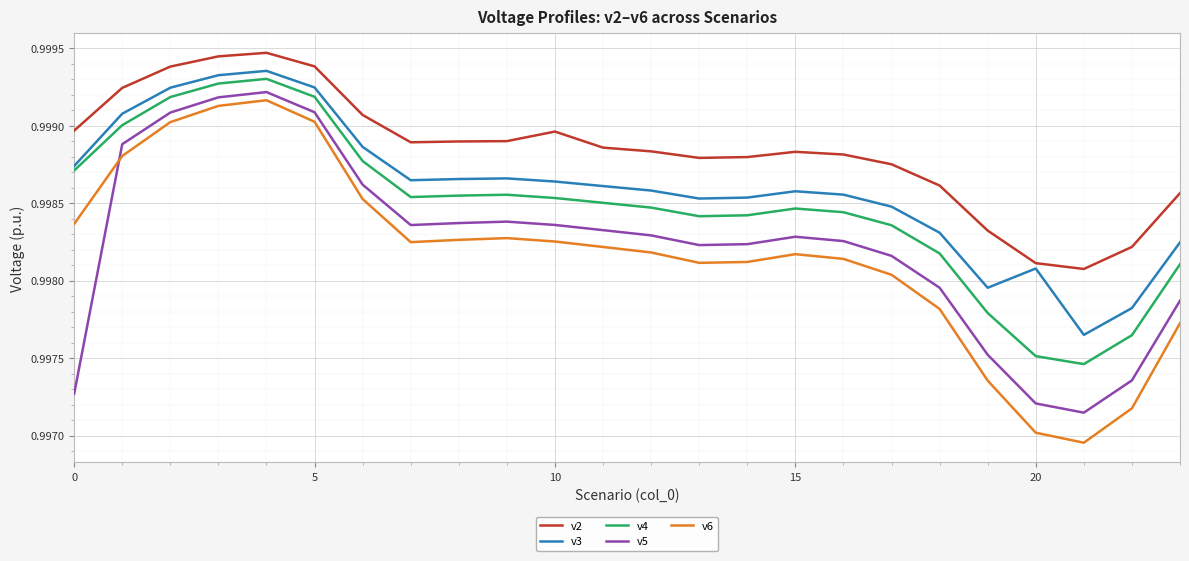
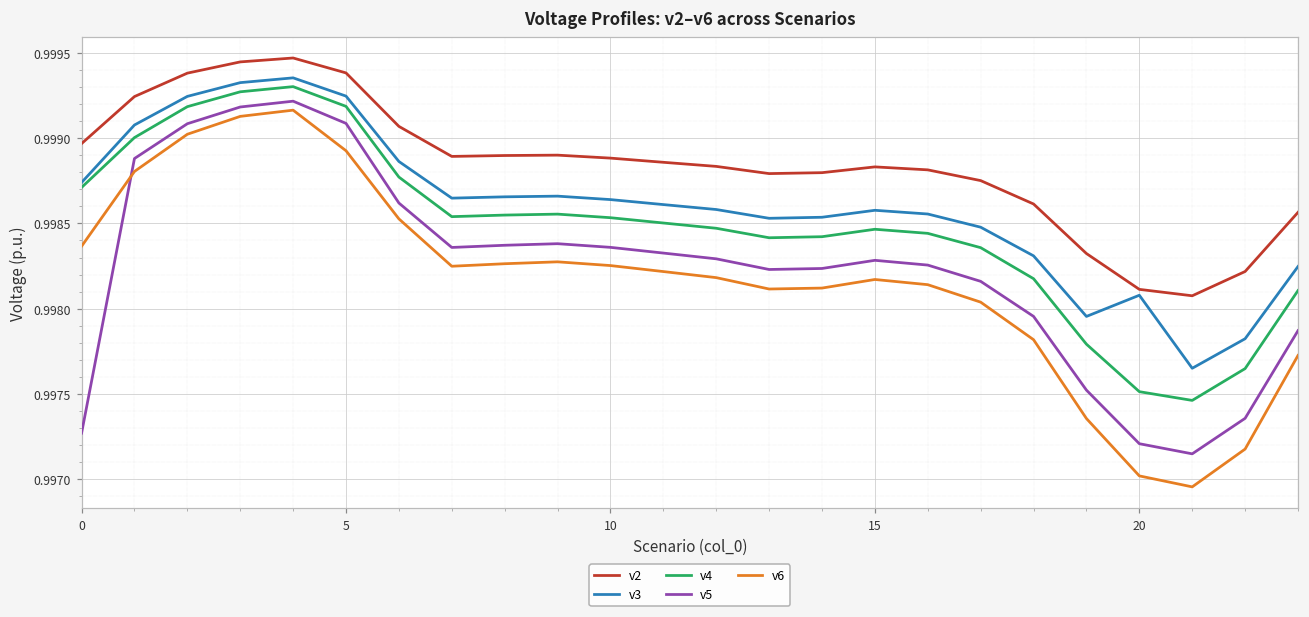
v6, 5: 0.99903 -> 0.99893
v2, 10: 0.99896 -> 0.99888
